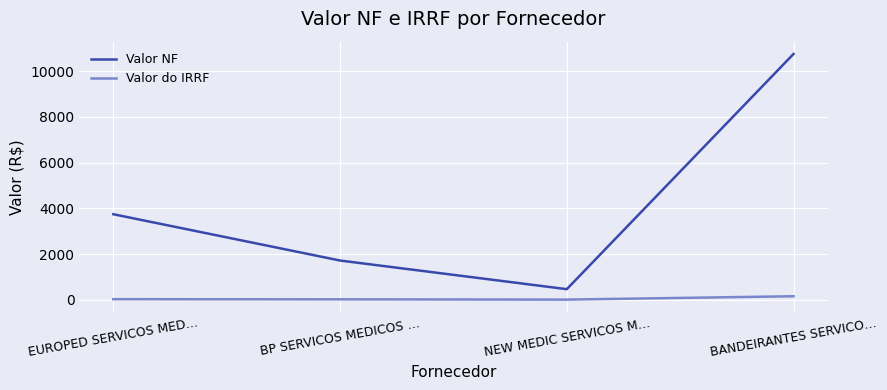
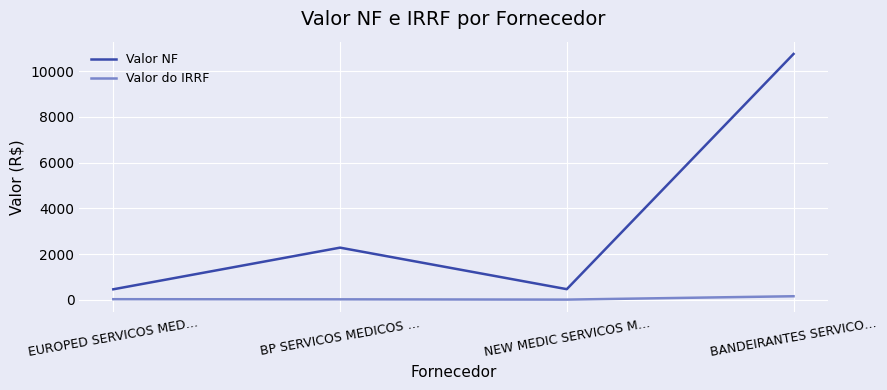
Valor NF, EUROPED SERVICOS MED…: 3700 -> 500
Valor NF, BP SERVICOS MEDICOS …: 1700 -> 2300
